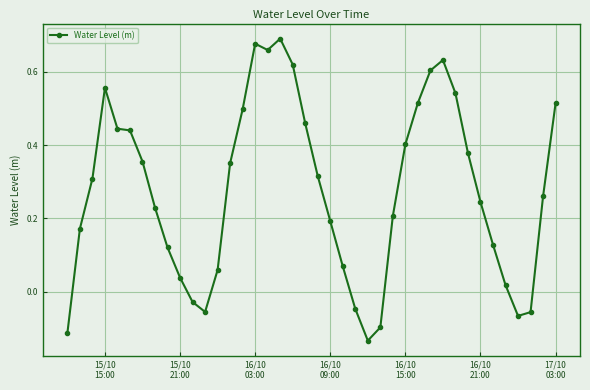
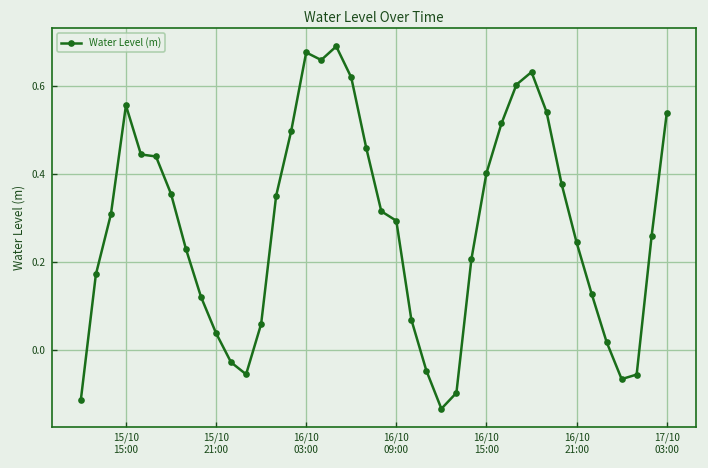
16/10 09:00: 0.19 -> 0.29
17/10 03:00: 0.51 -> 0.54
